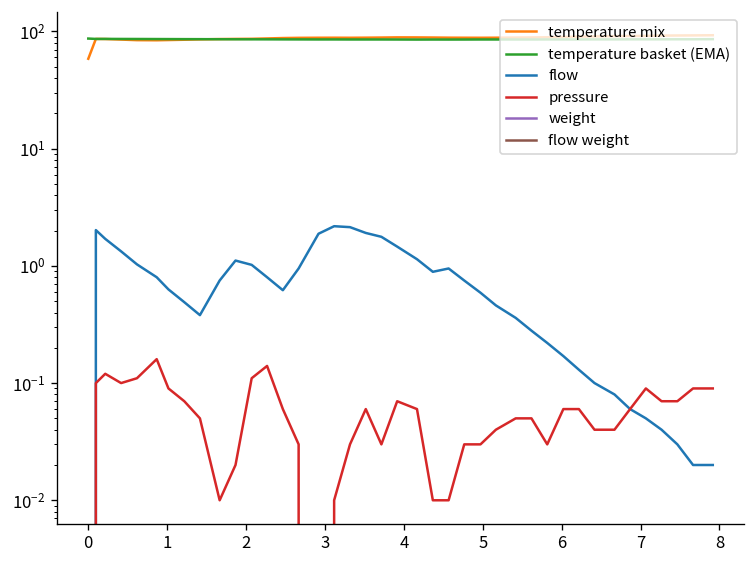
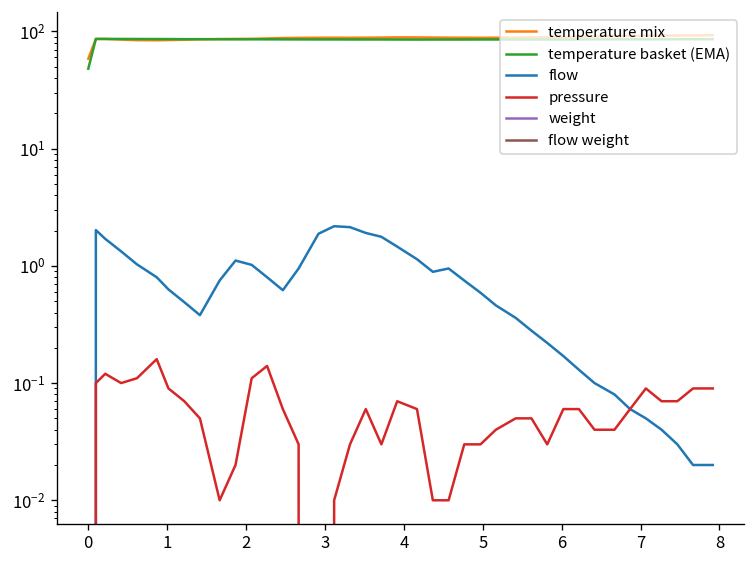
temperature basket (EMA), 0: 90 -> 50
